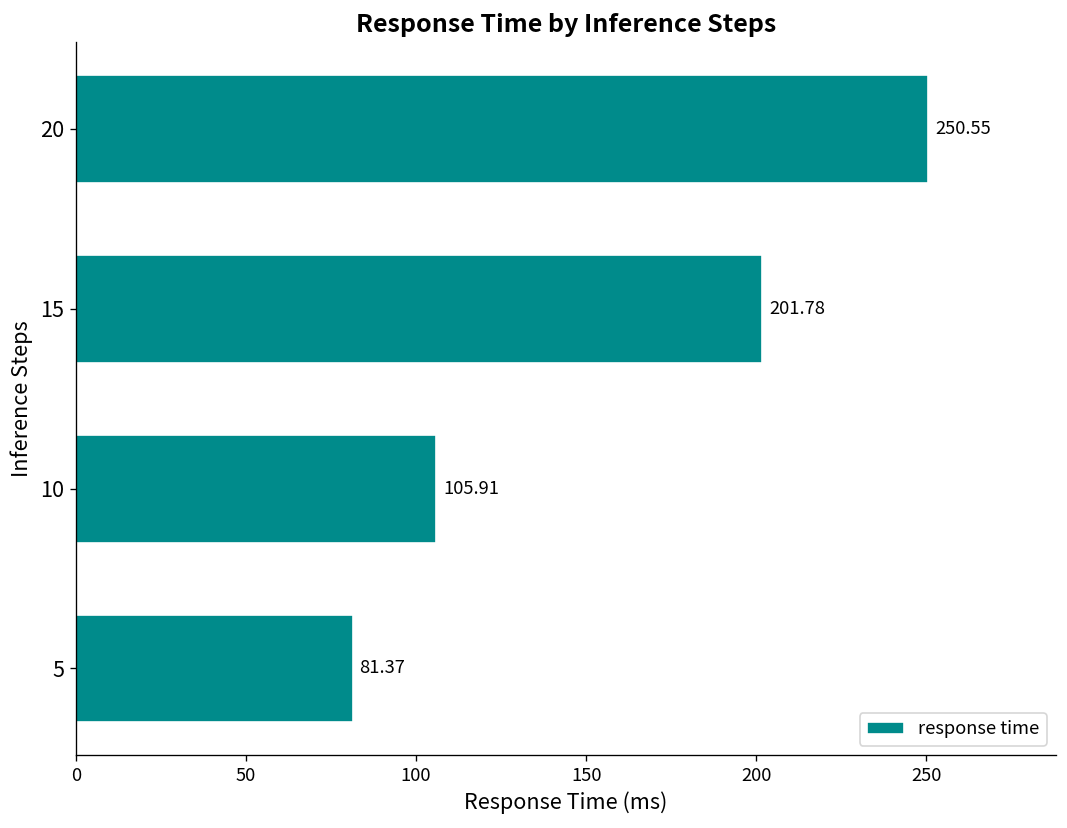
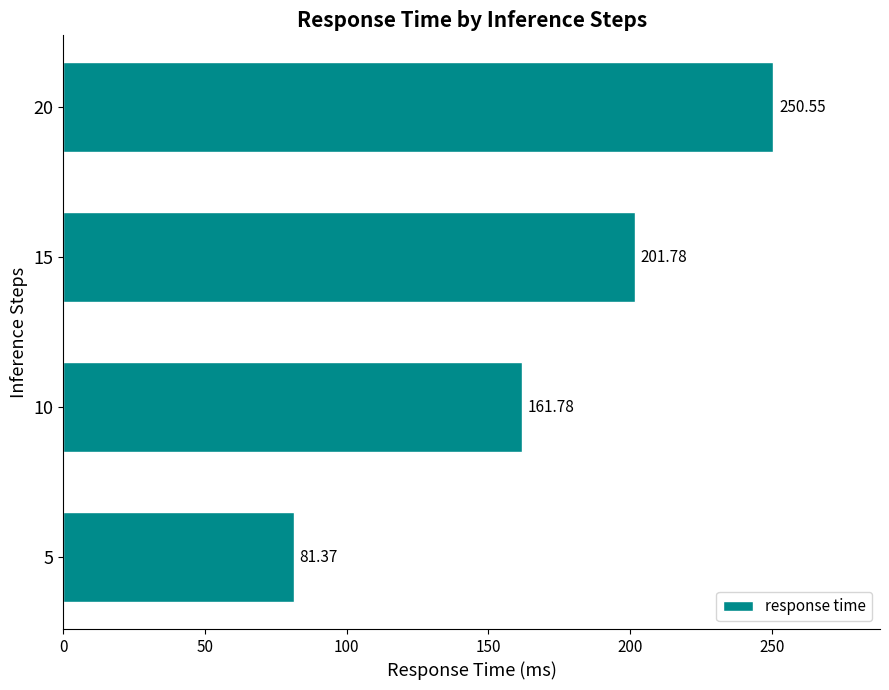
10: 105.91 -> 161.78
